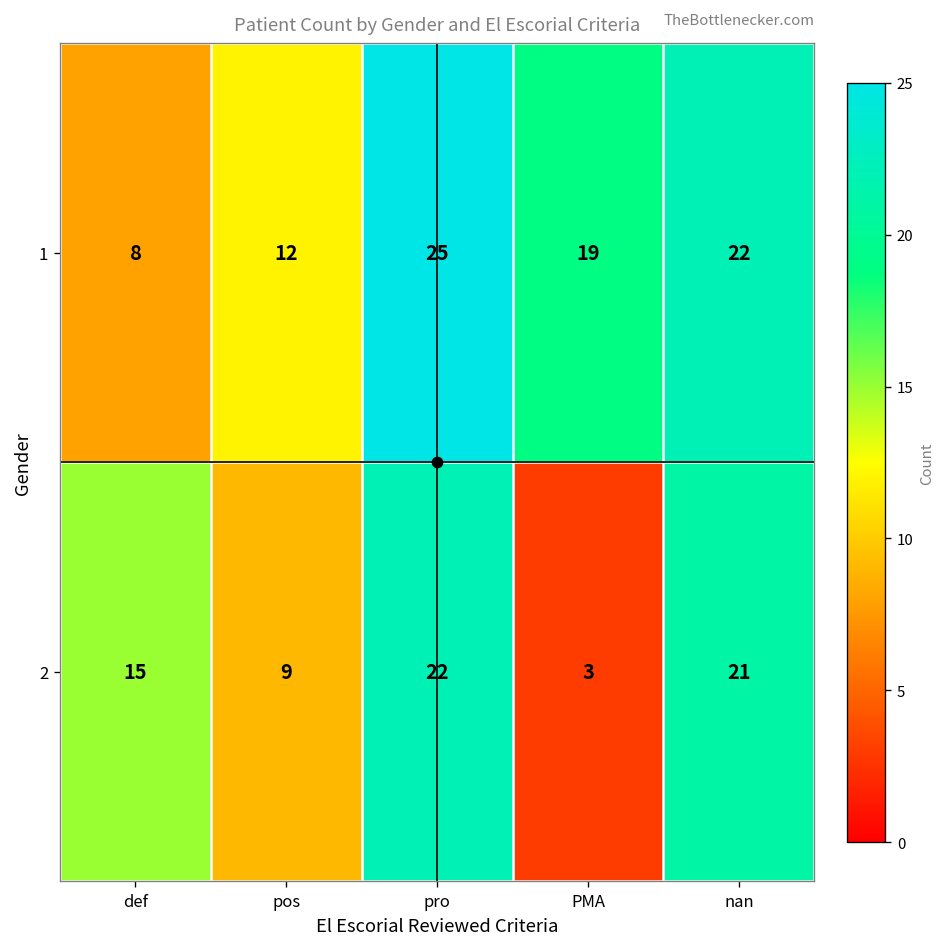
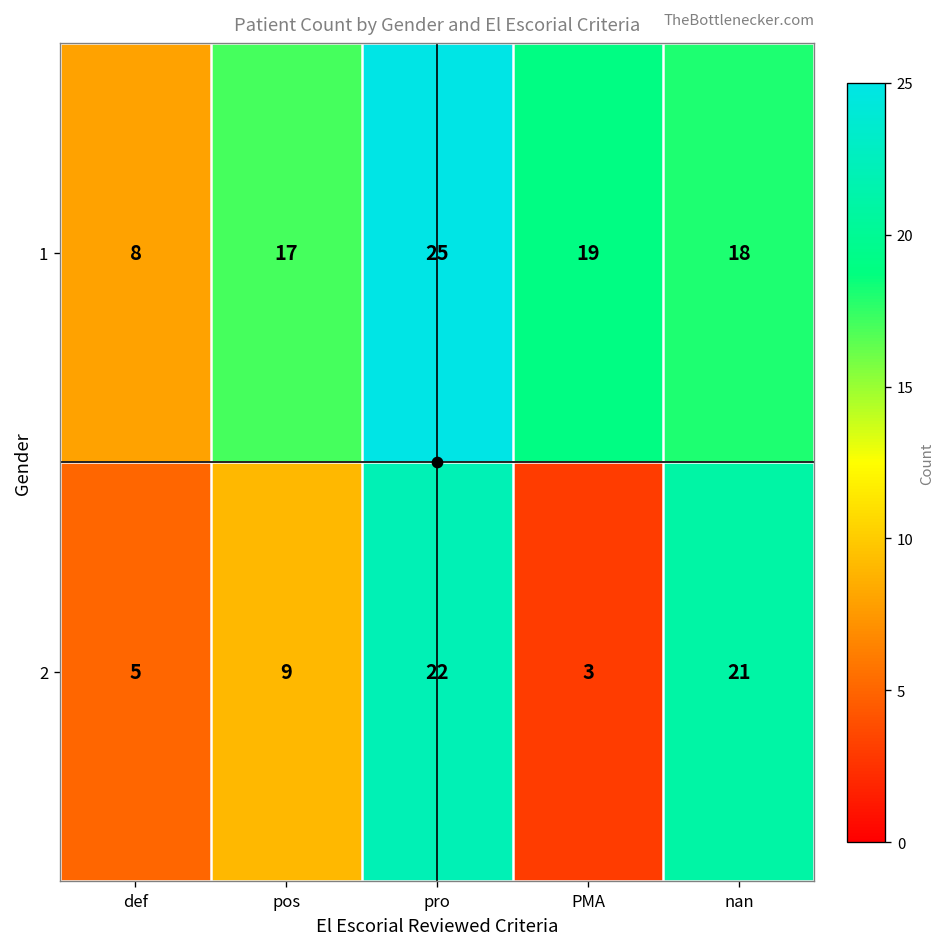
1, pos: 12 -> 17
1, nan: 22 -> 18
2, def: 15 -> 5
